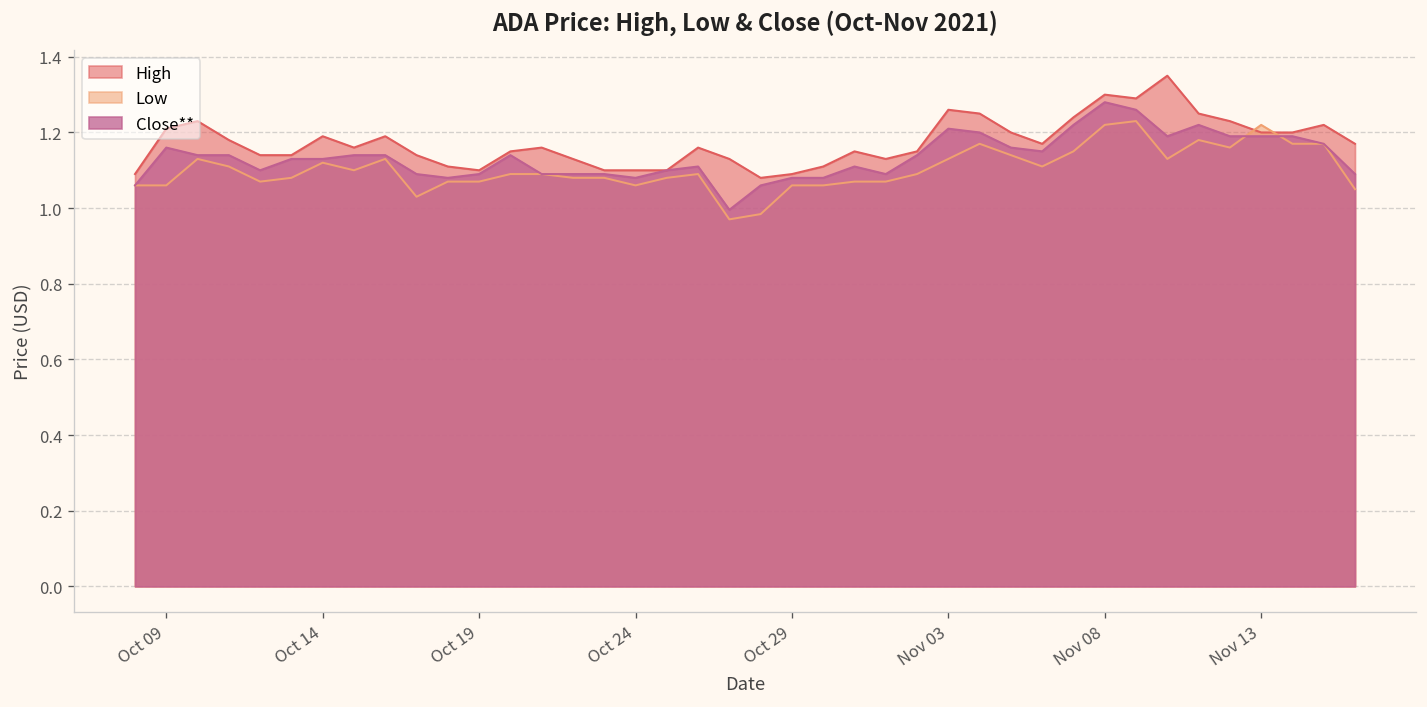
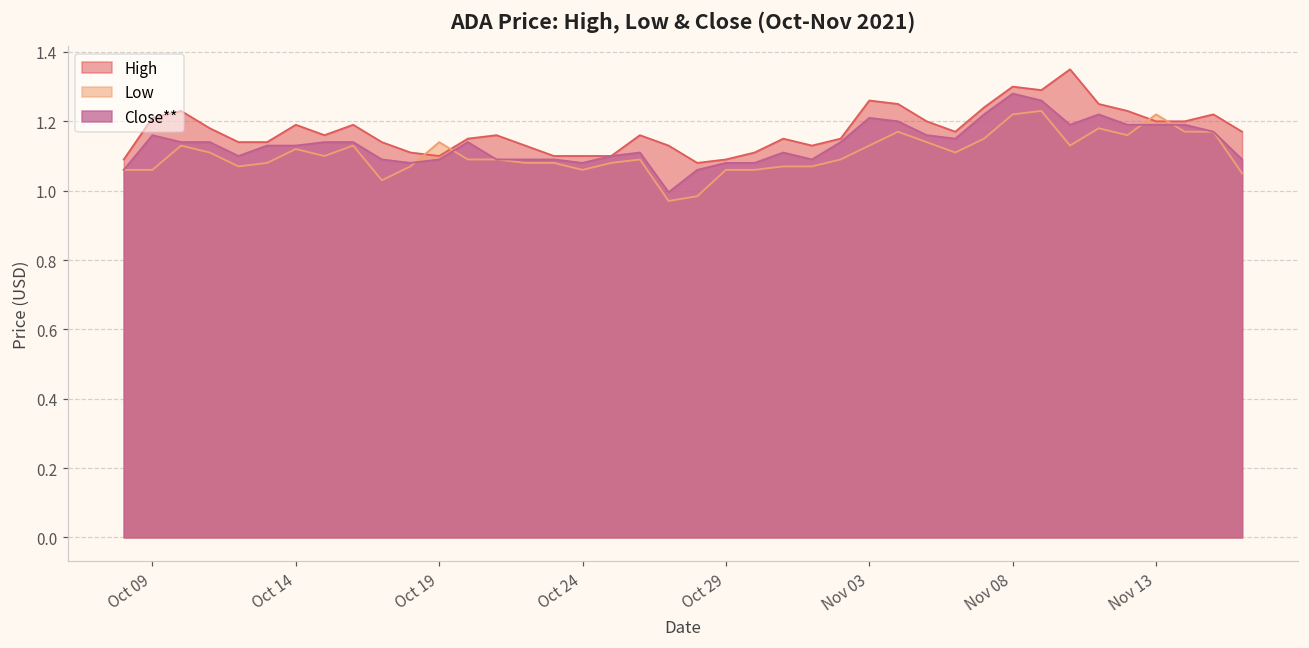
Low, Oct 19: 1.07 -> 1.14
